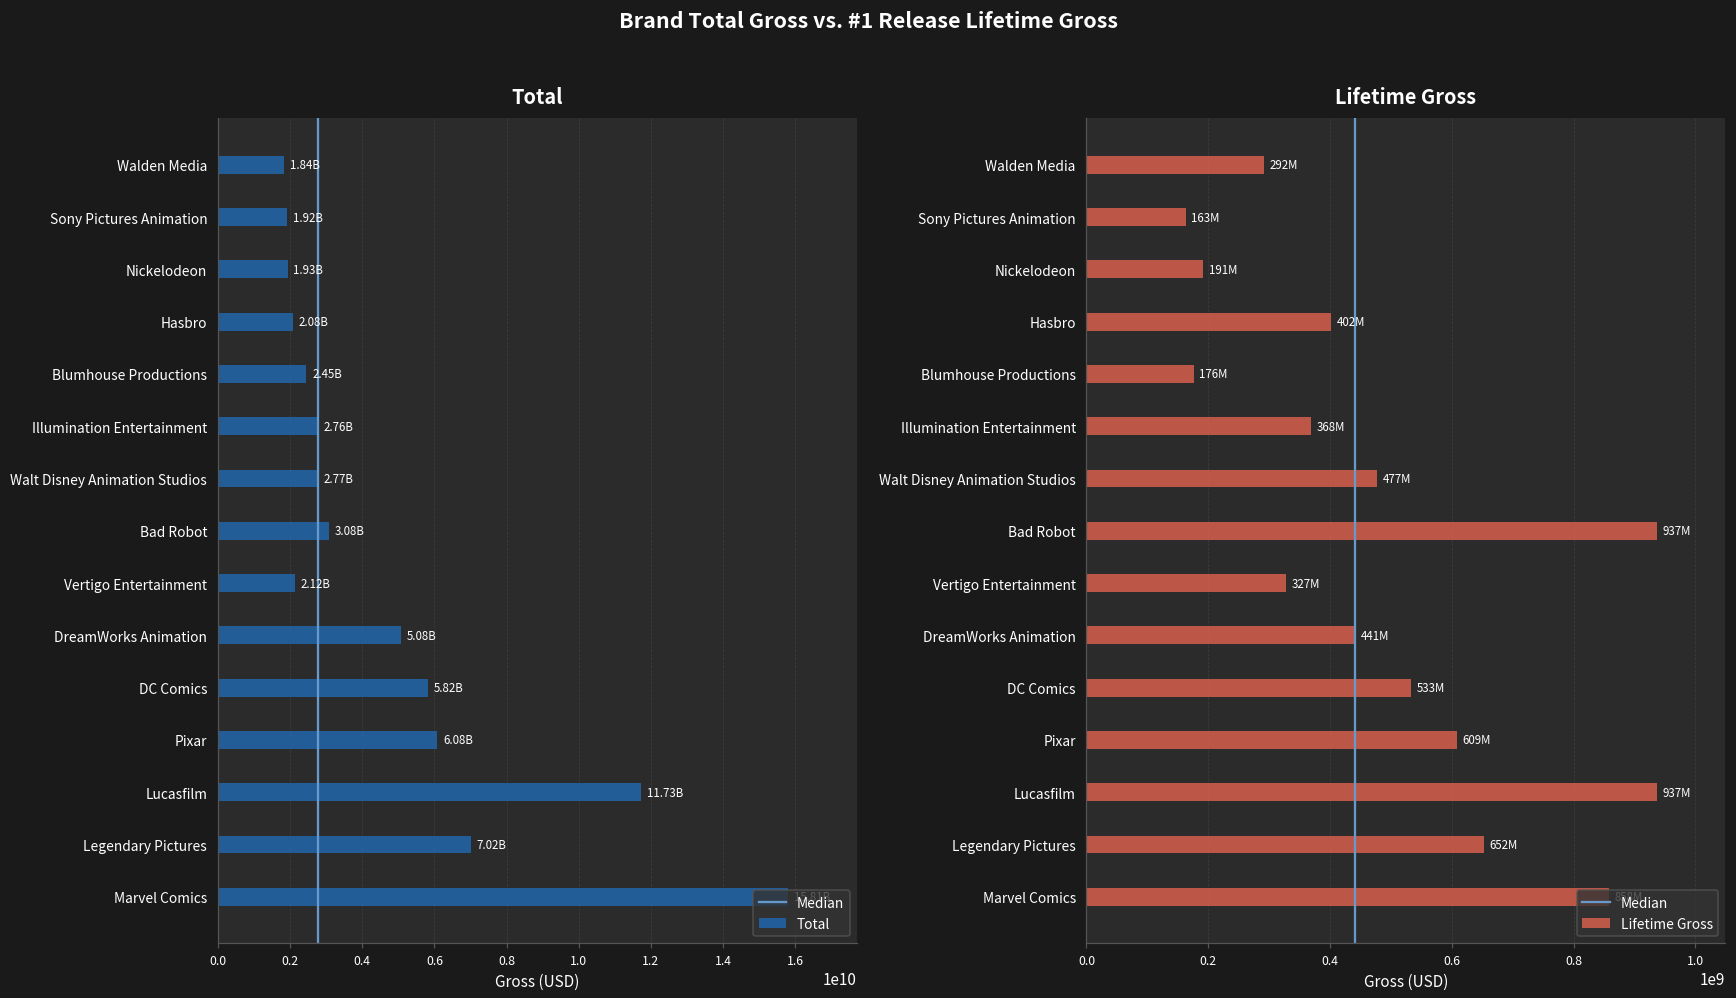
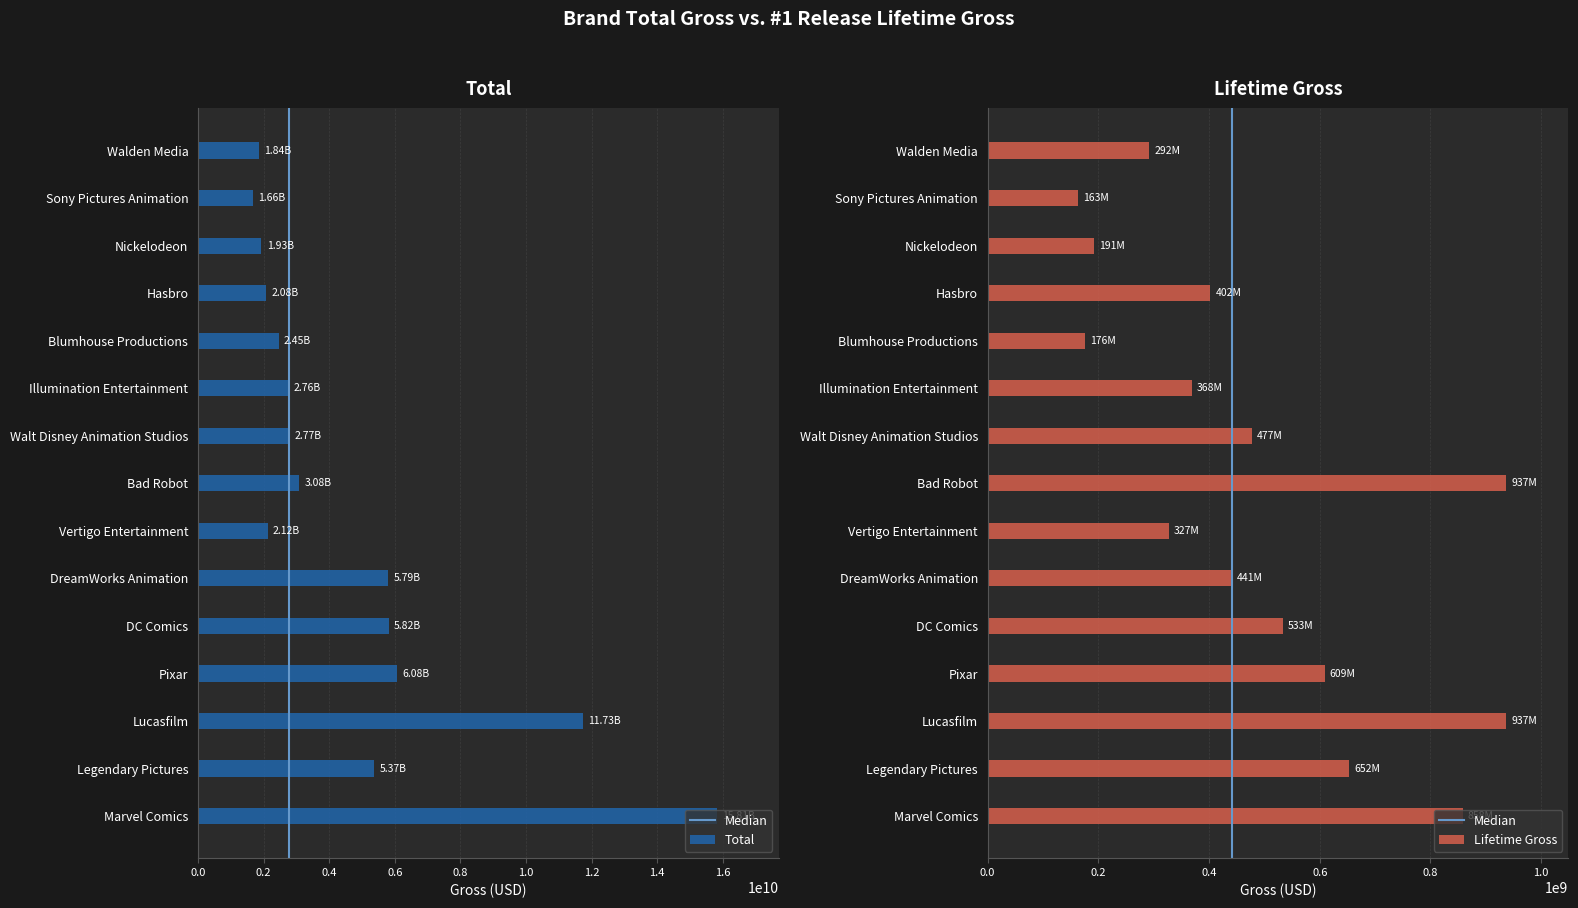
Total, Sony Pictures Animation: 1.92B -> 1.66B
Total, DreamWorks Animation: 5.08B -> 5.79B
Total, Legendary Pictures: 7.02B -> 5.37B
